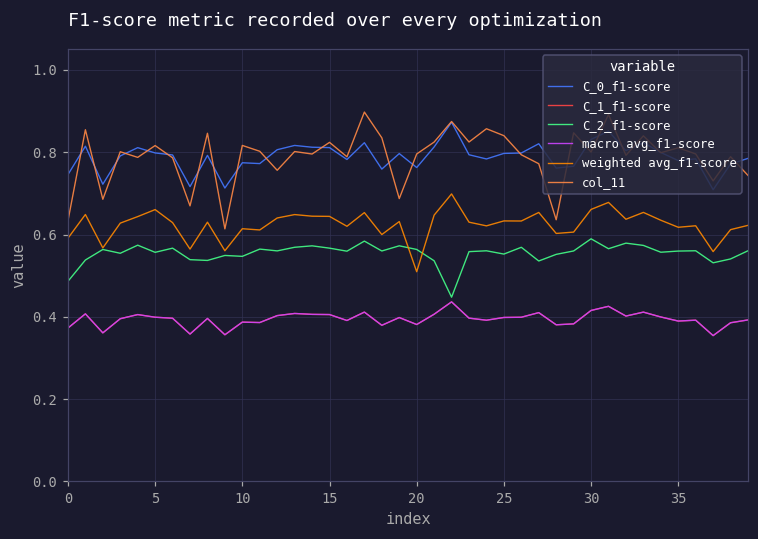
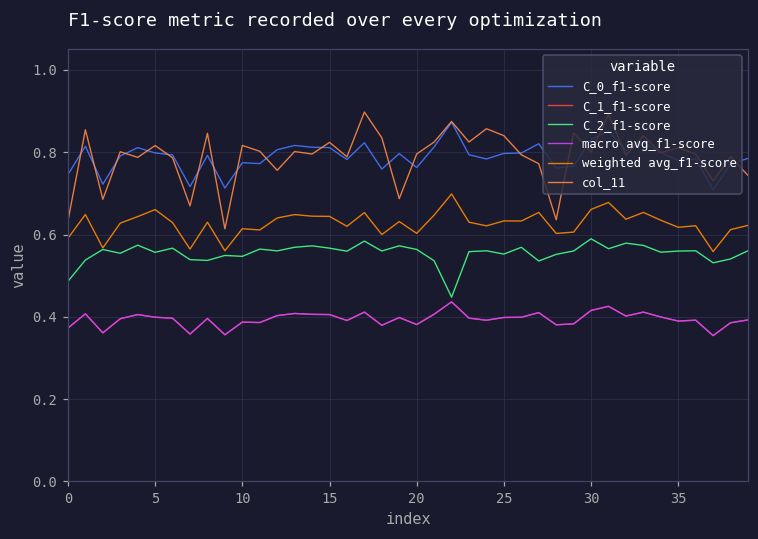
weighted avg_f1-score, 20: 0.51 -> 0.60
